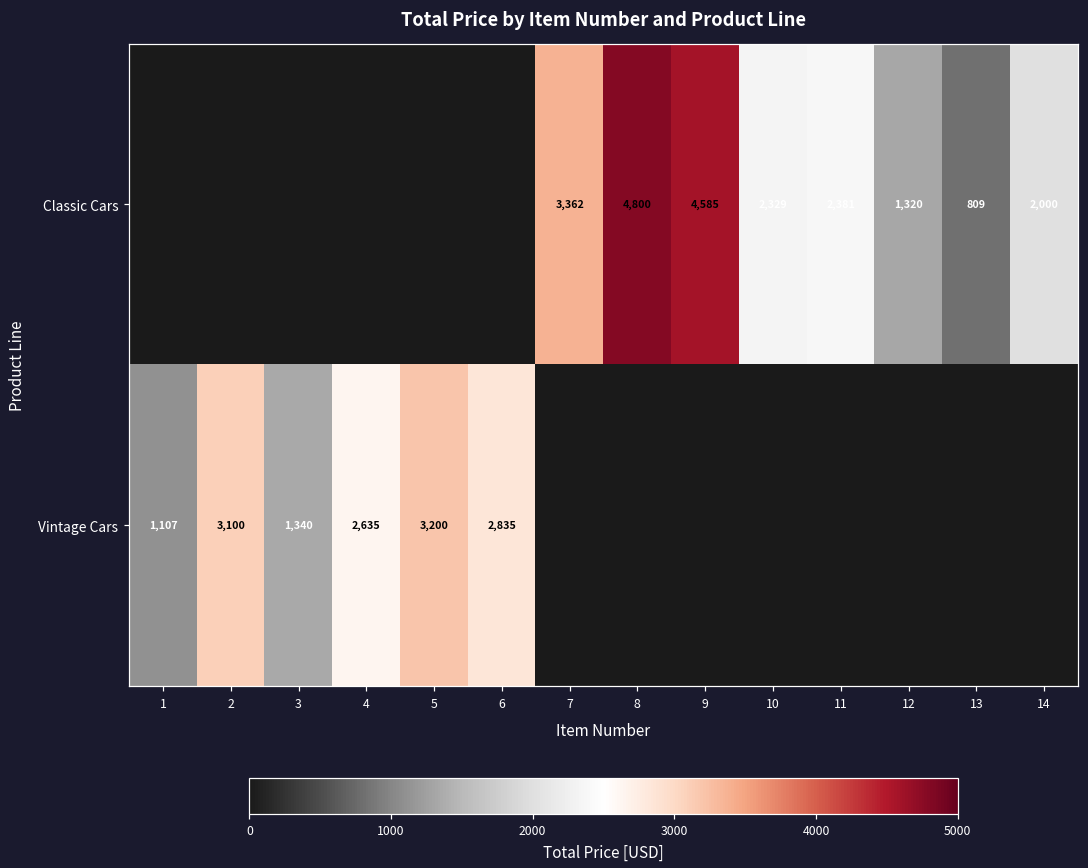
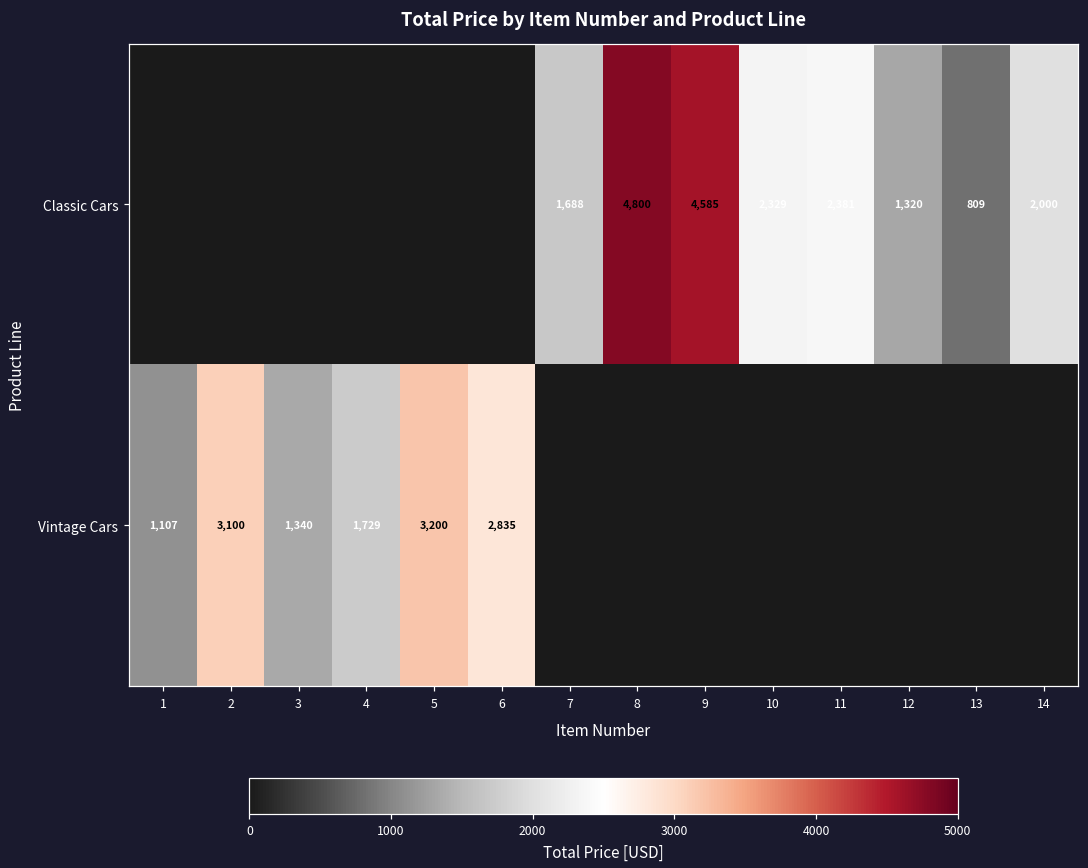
Classic Cars, 7: 3,362 -> 1,688
Vintage Cars, 4: 2,635 -> 1,729
